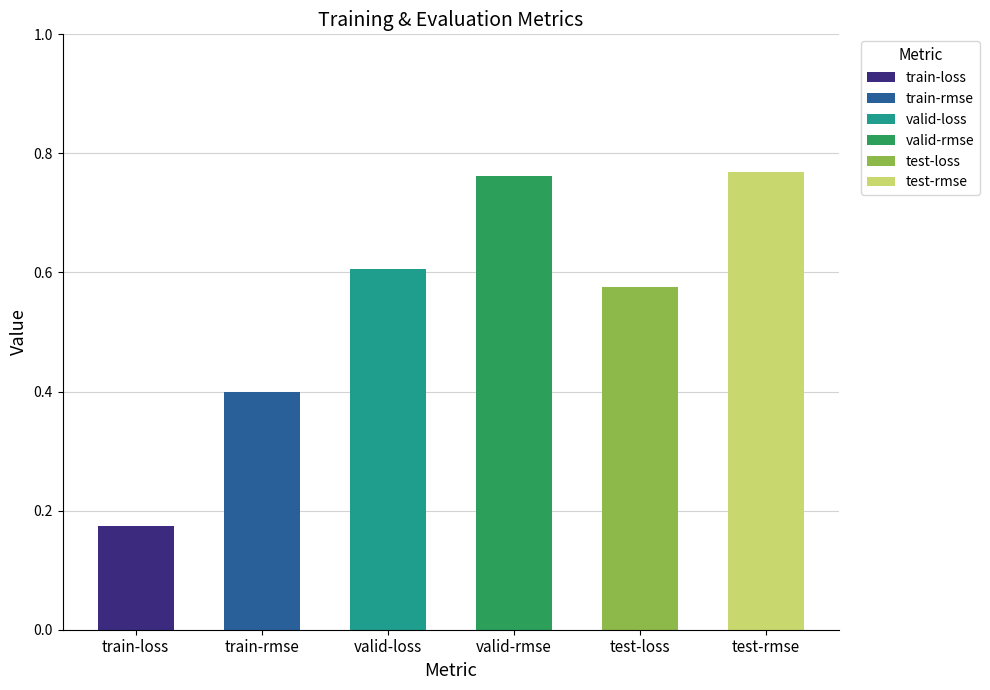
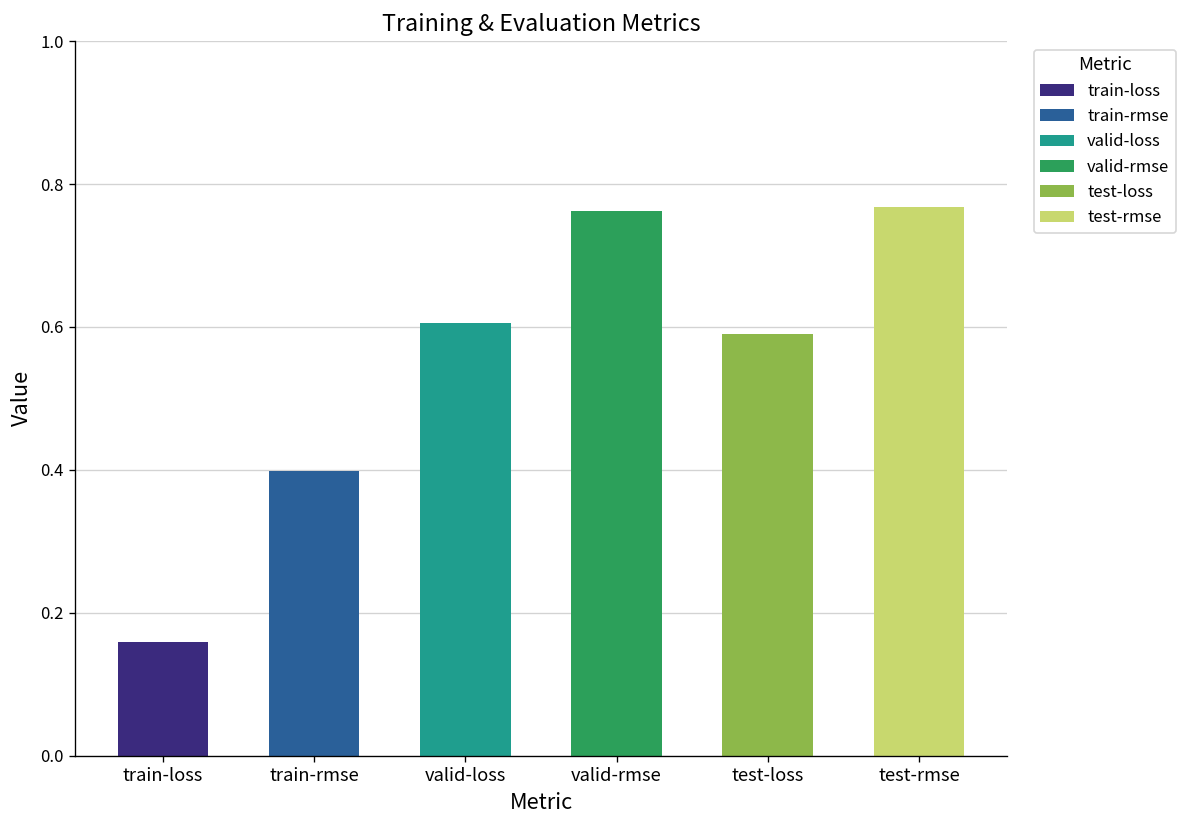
train-loss: 0.17 -> 0.16
test-loss: 0.58 -> 0.59
